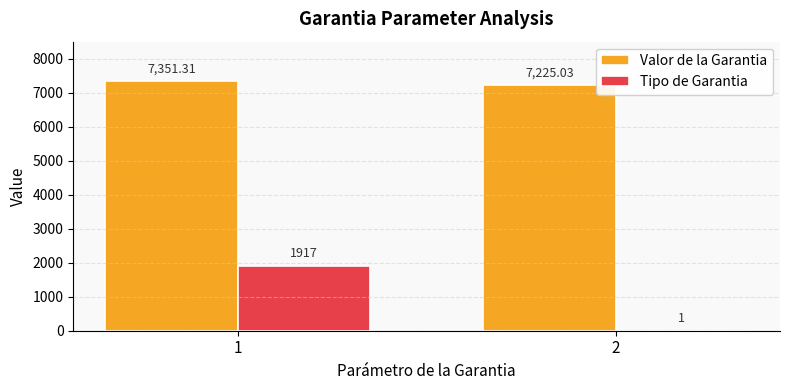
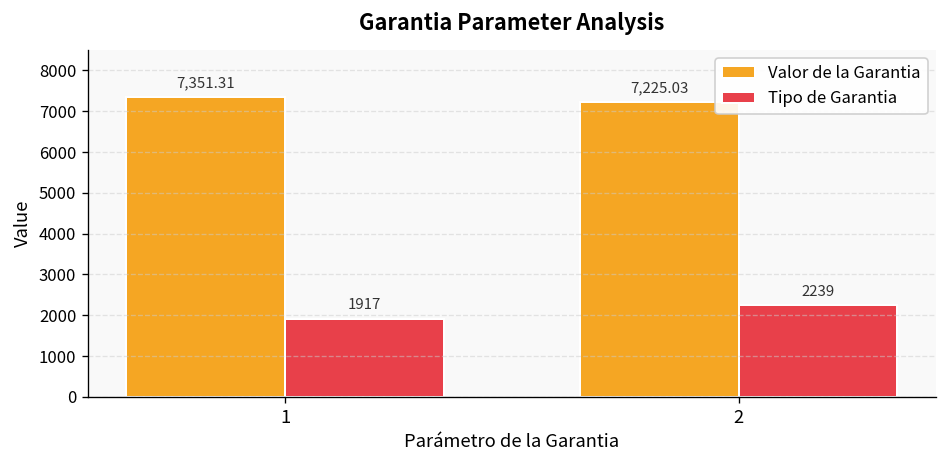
Tipo de Garantia, 2: 1 -> 2239
